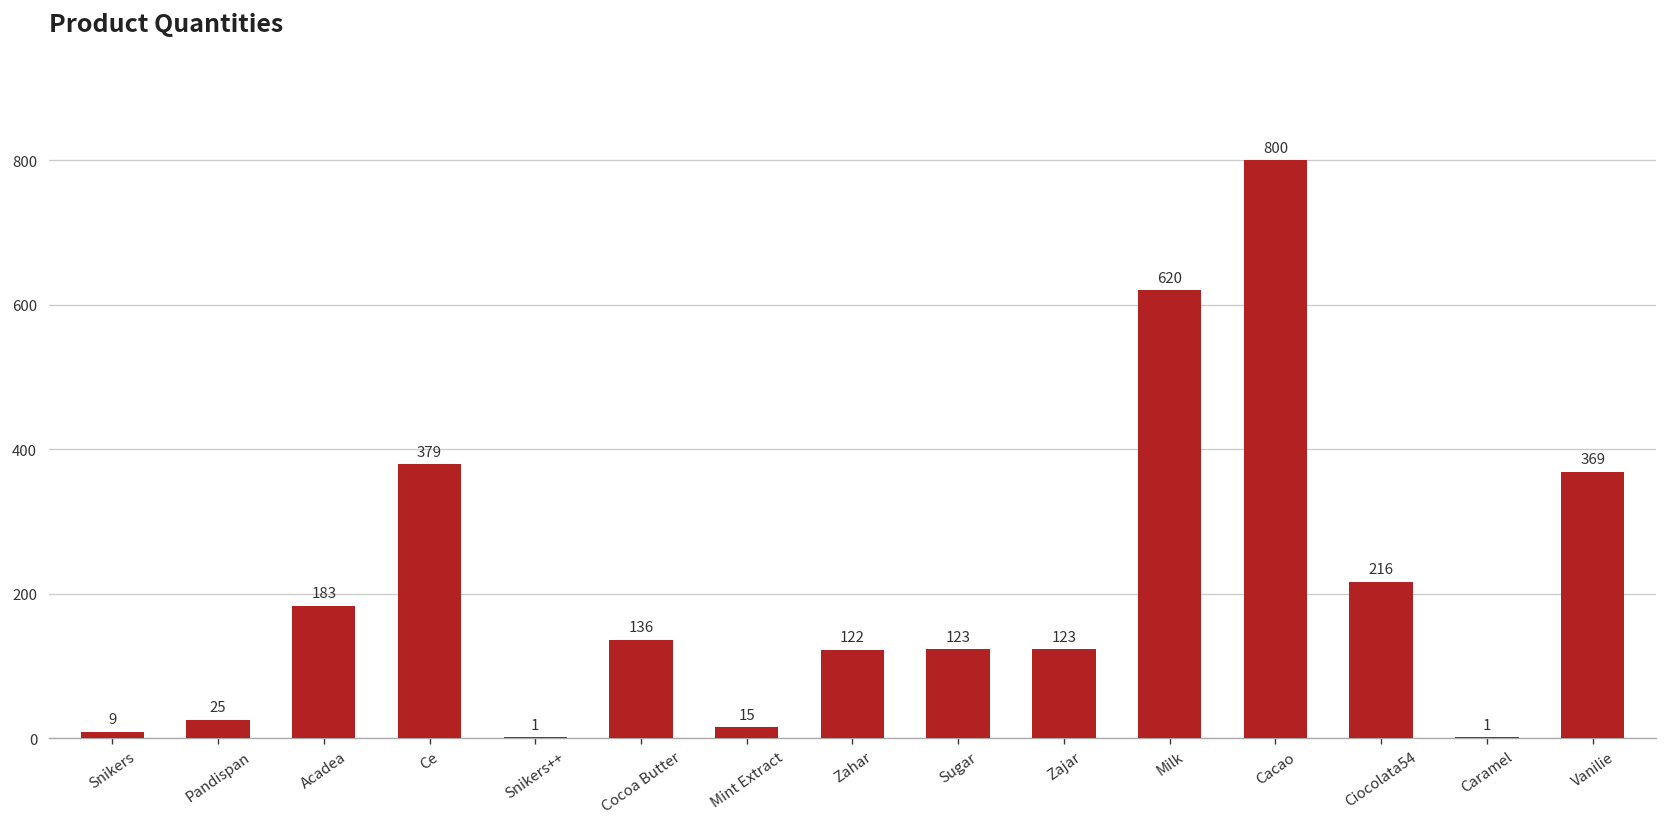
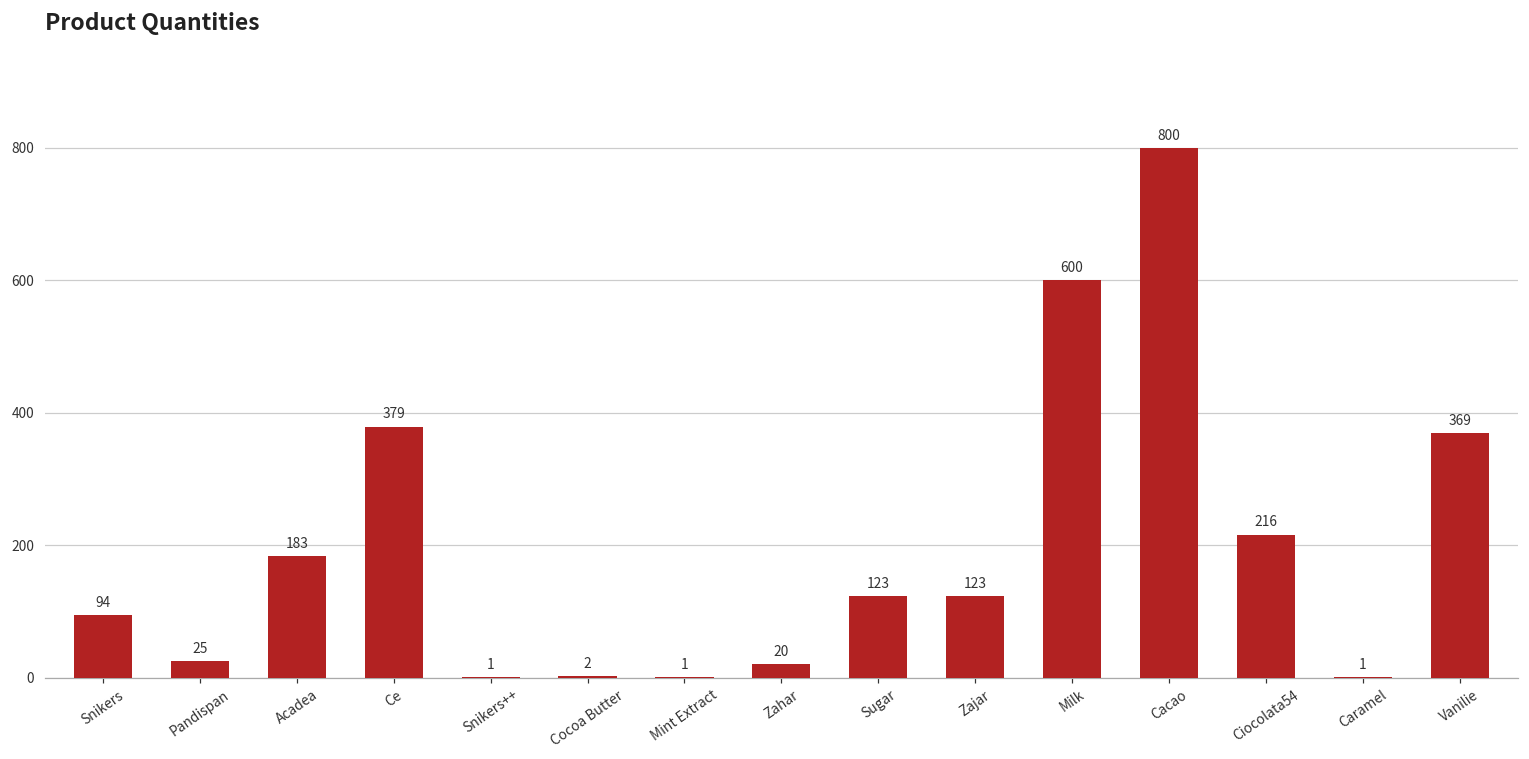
Snikers: 9 -> 94
Cocoa Butter: 136 -> 2
Mint Extract: 15 -> 1
Zahar: 122 -> 20
Milk: 620 -> 600
